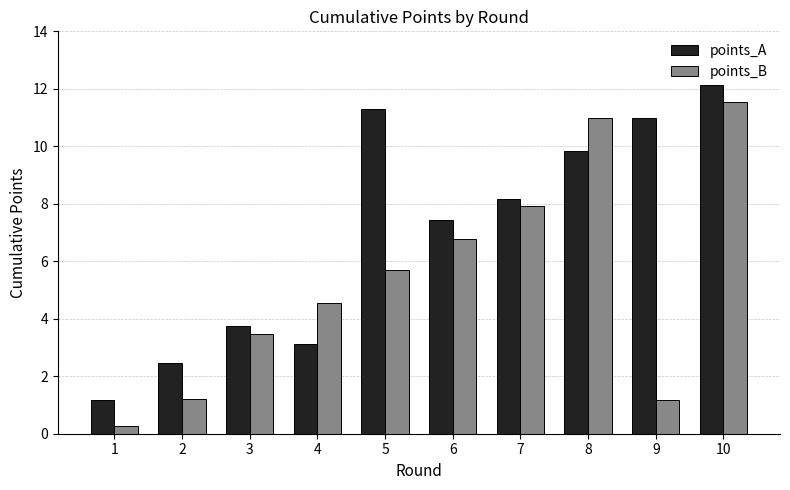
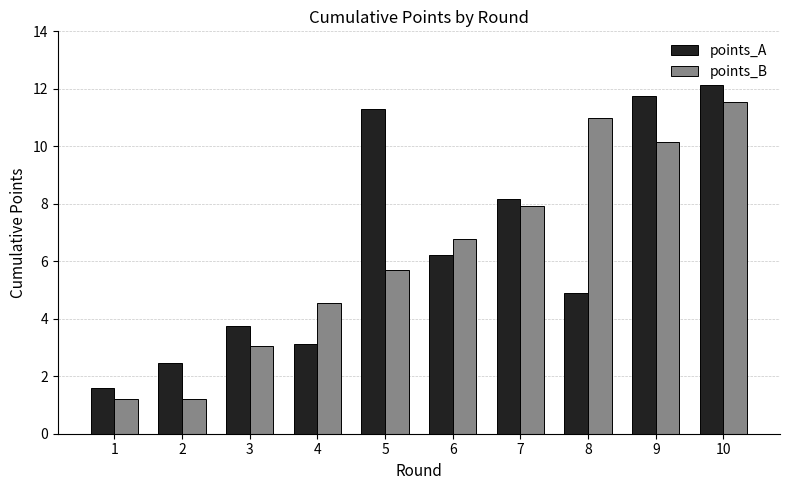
points_A, 1: 1.2 -> 1.6
points_B, 1: 0.3 -> 1.2
points_B, 3: 3.5 -> 3.1
points_A, 6: 7.4 -> 6.2
points_A, 8: 9.8 -> 4.9
points_A, 9: 11.0 -> 11.7
points_B, 9: 1.2 -> 10.1
